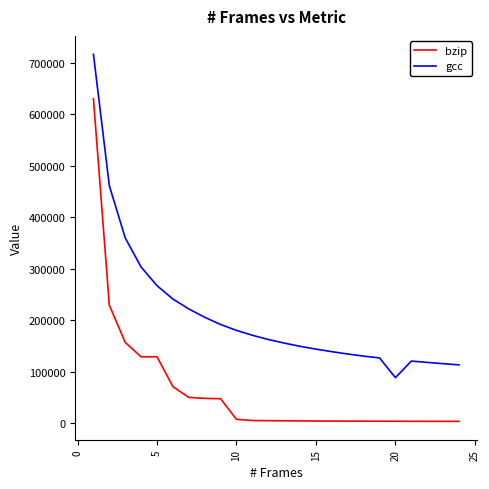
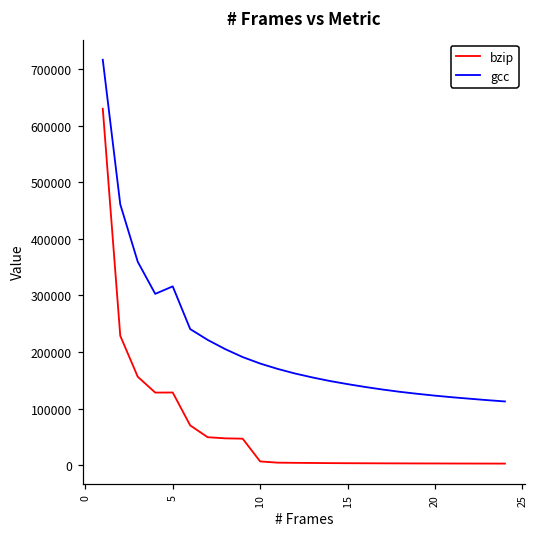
gcc, 5: 270000 -> 320000
gcc, 20: 90000 -> 120000
